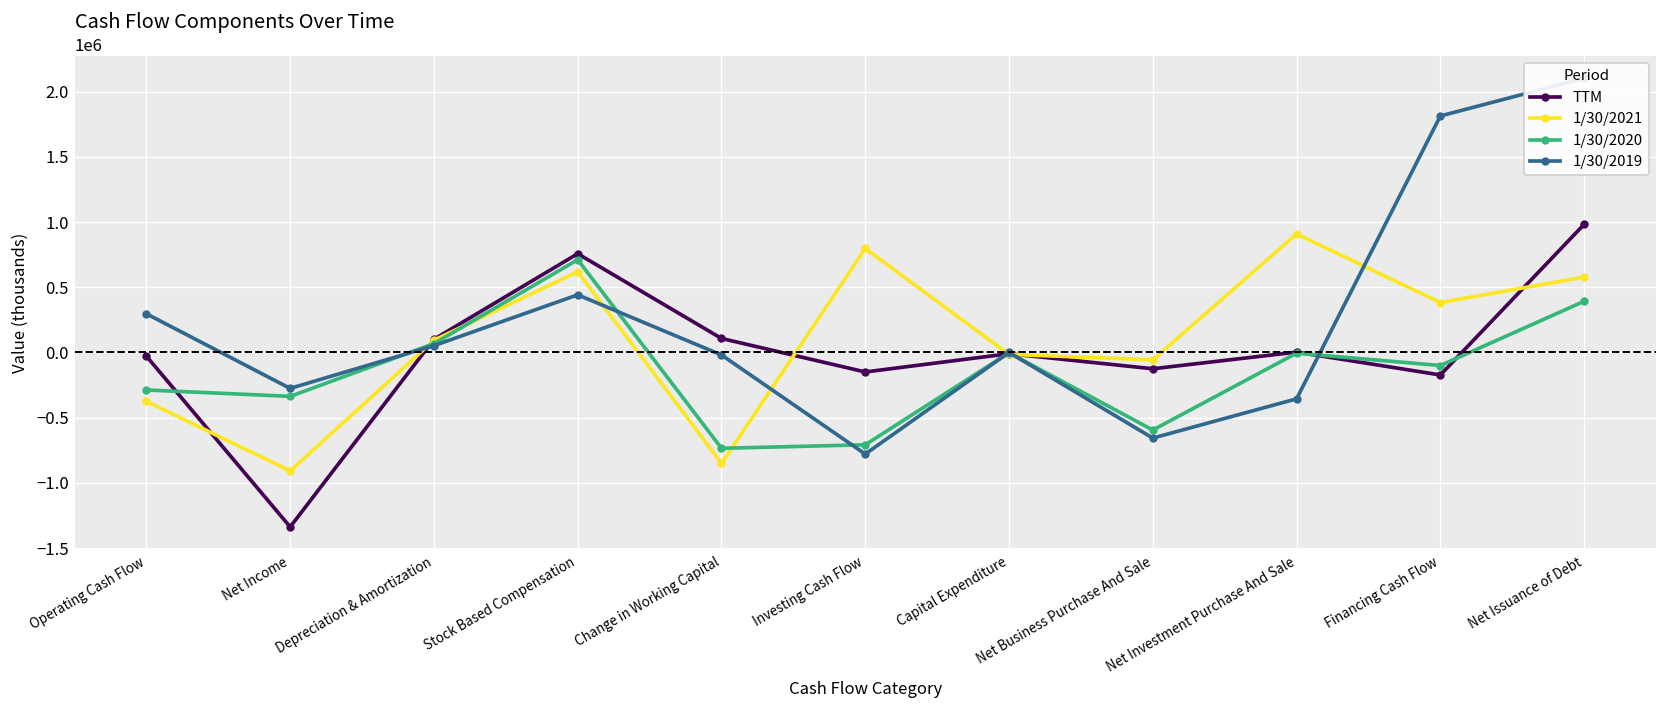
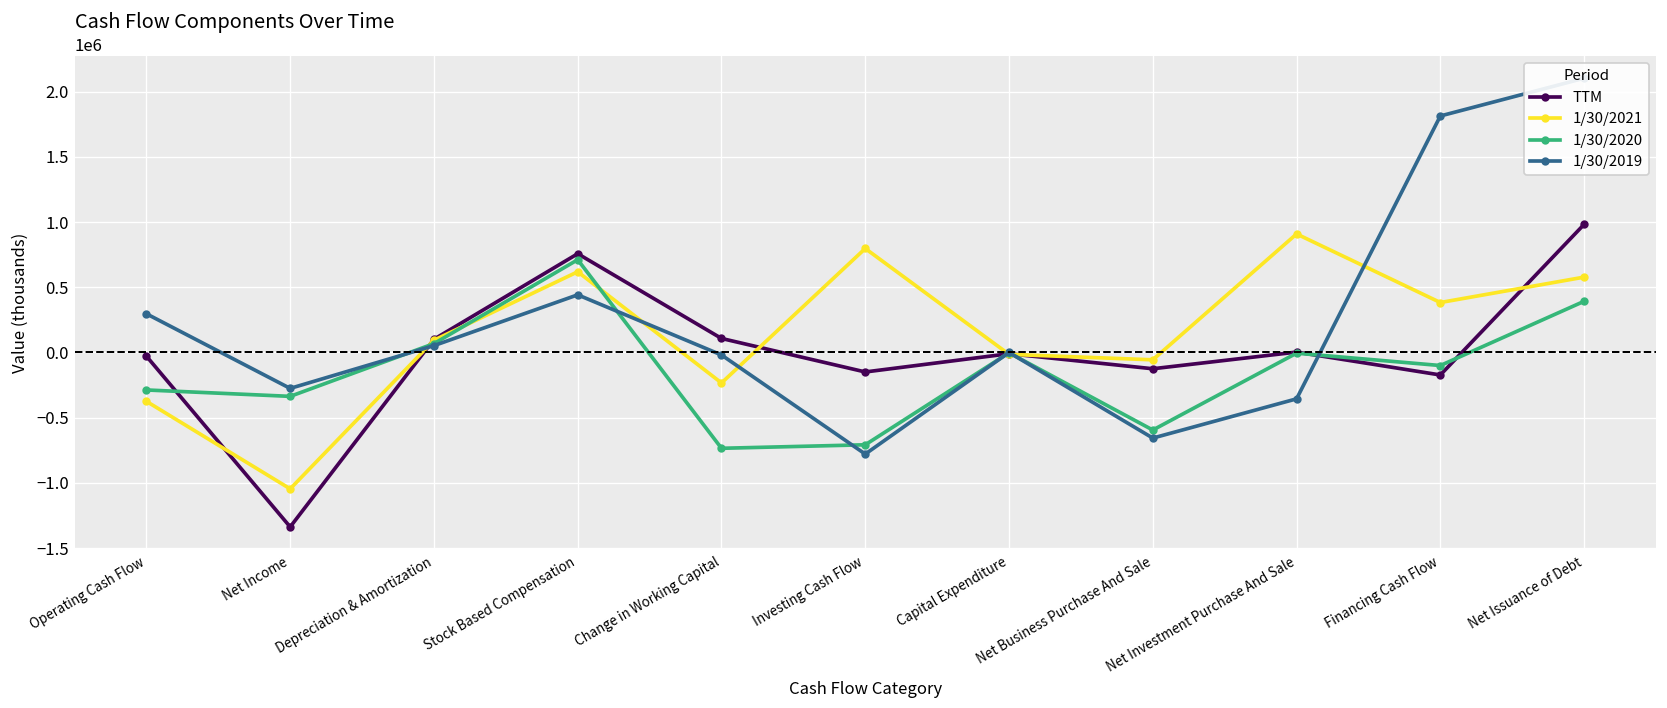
1/30/2021, Net Income: -910000 -> -1050000
1/30/2021, Change in Working Capital: -850000 -> -230000
